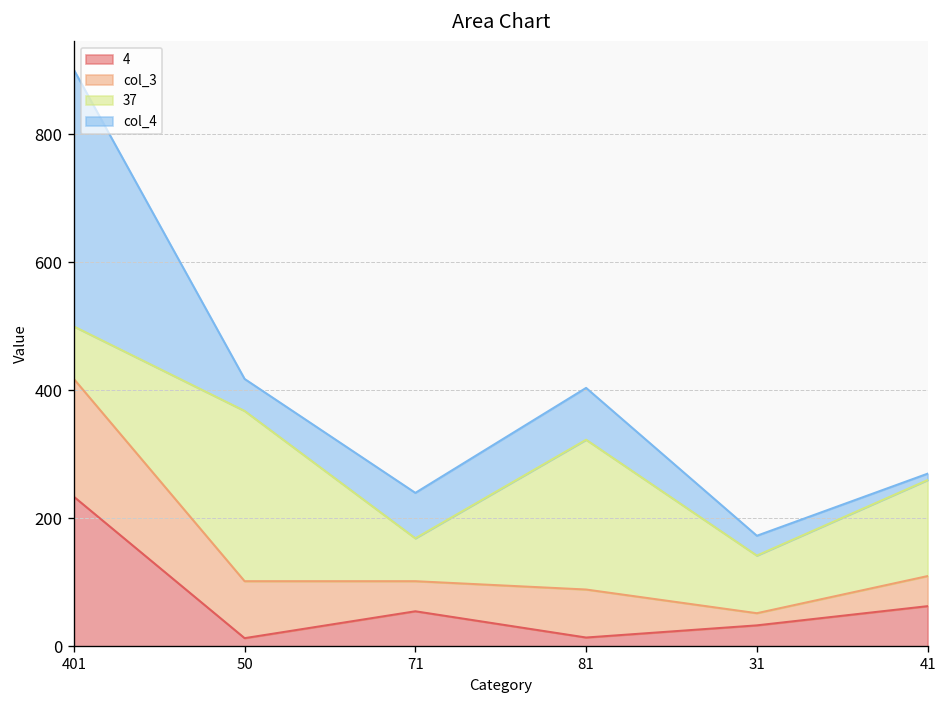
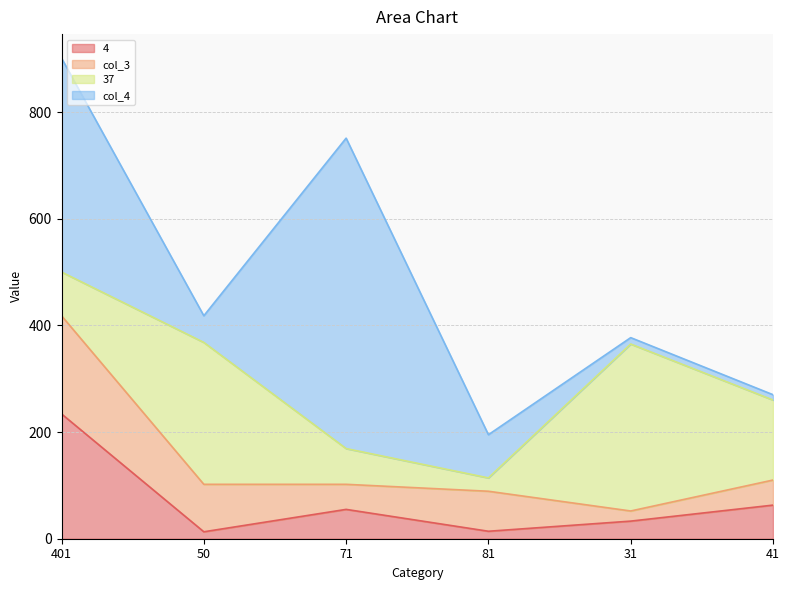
col_4, 71: 70 -> 580
37, 81: 230 -> 30
37, 31: 90 -> 310
col_4, 31: 30 -> 10
